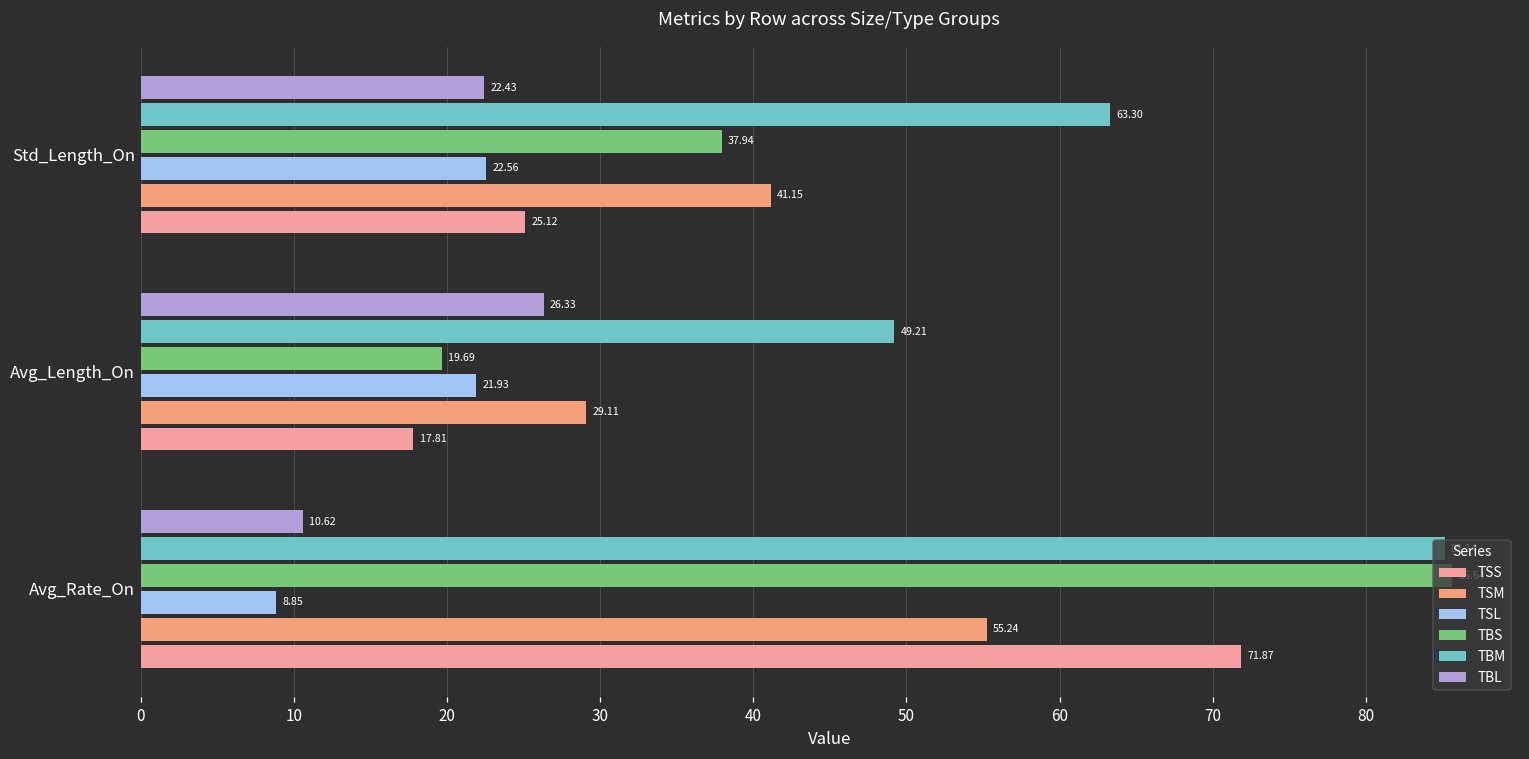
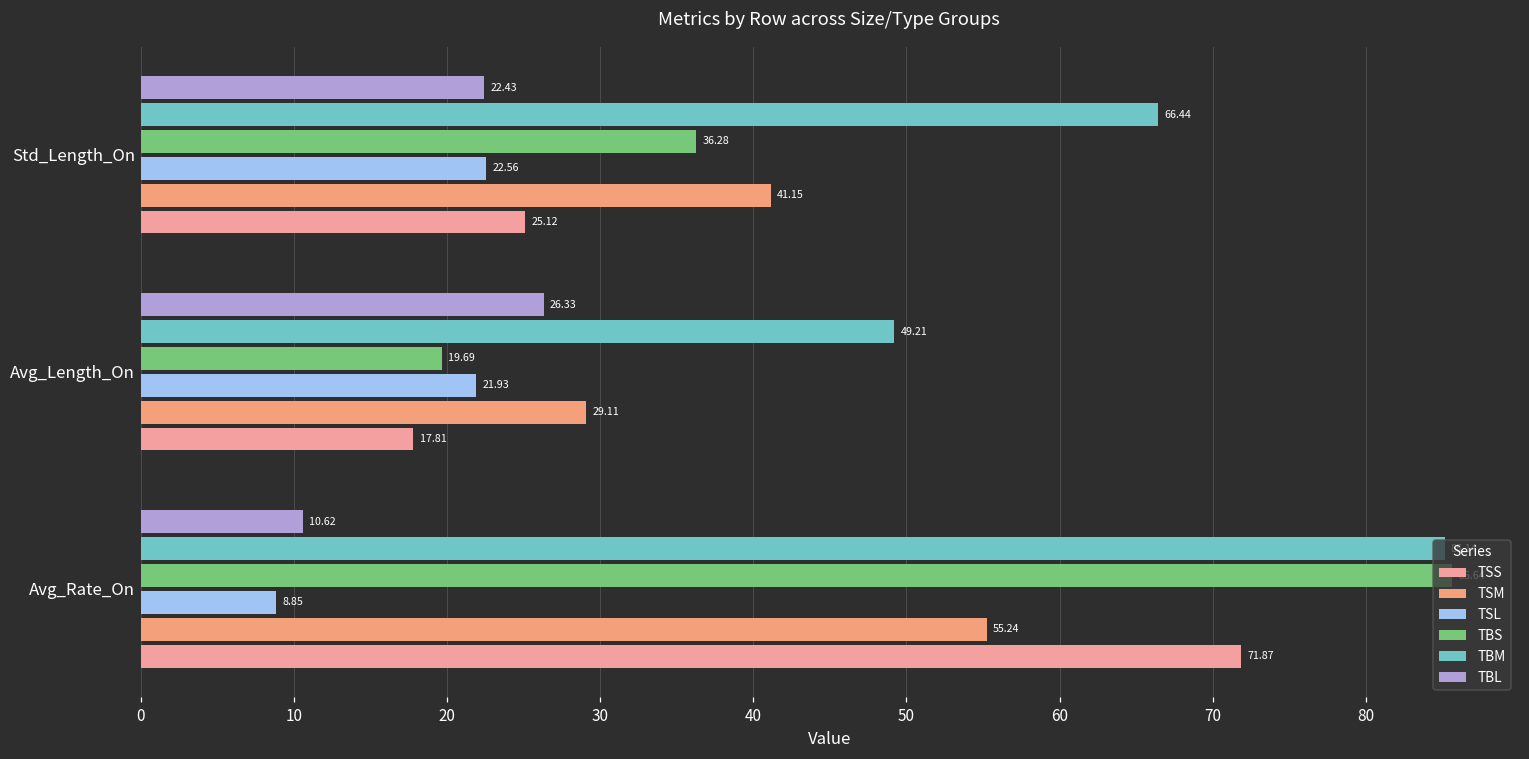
TBM, Std_Length_On: 63.30 -> 66.44
TBS, Std_Length_On: 37.94 -> 36.28
